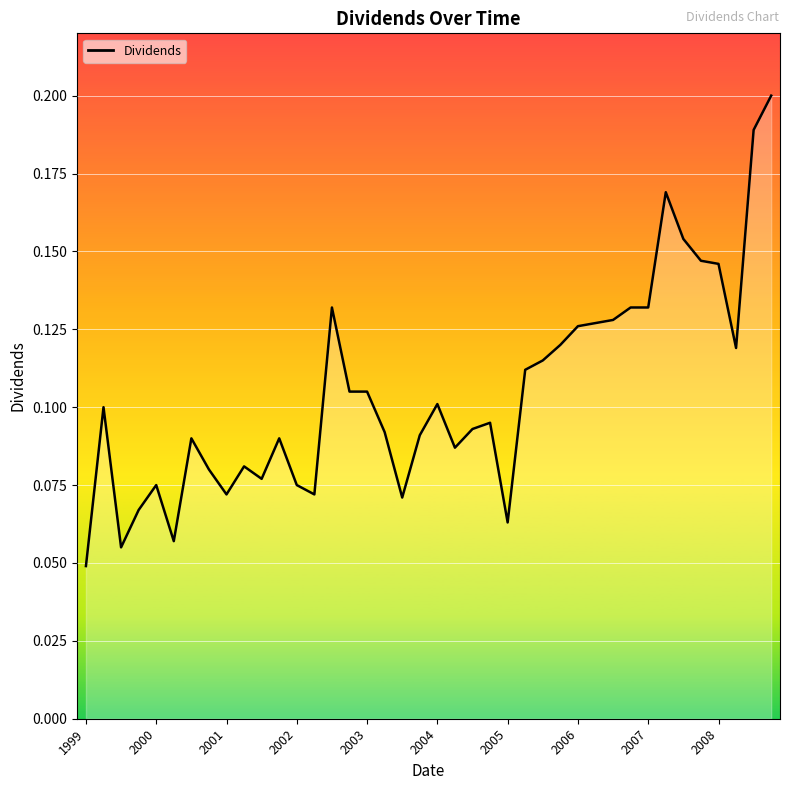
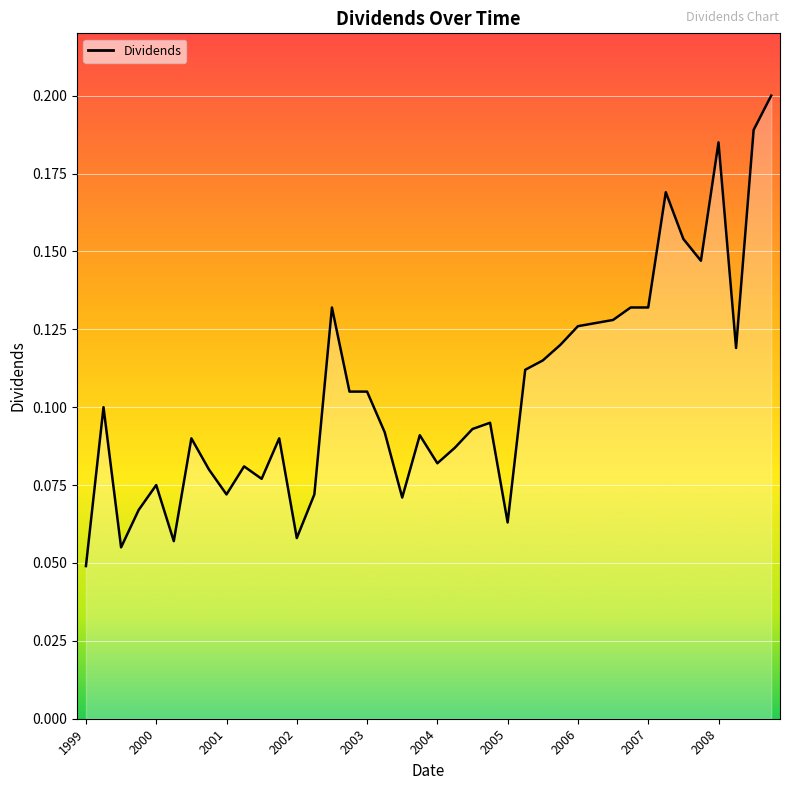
2002: 0.075 -> 0.058
2004: 0.101 -> 0.082
2008: 0.146 -> 0.185
